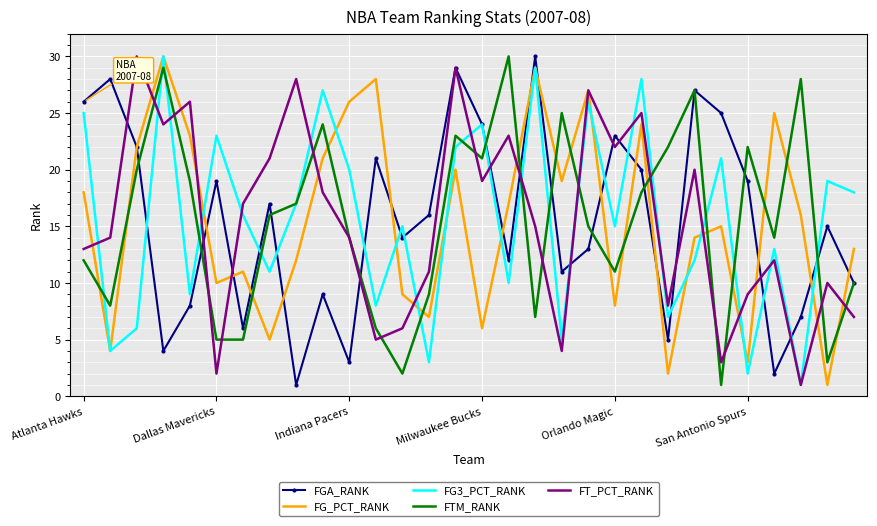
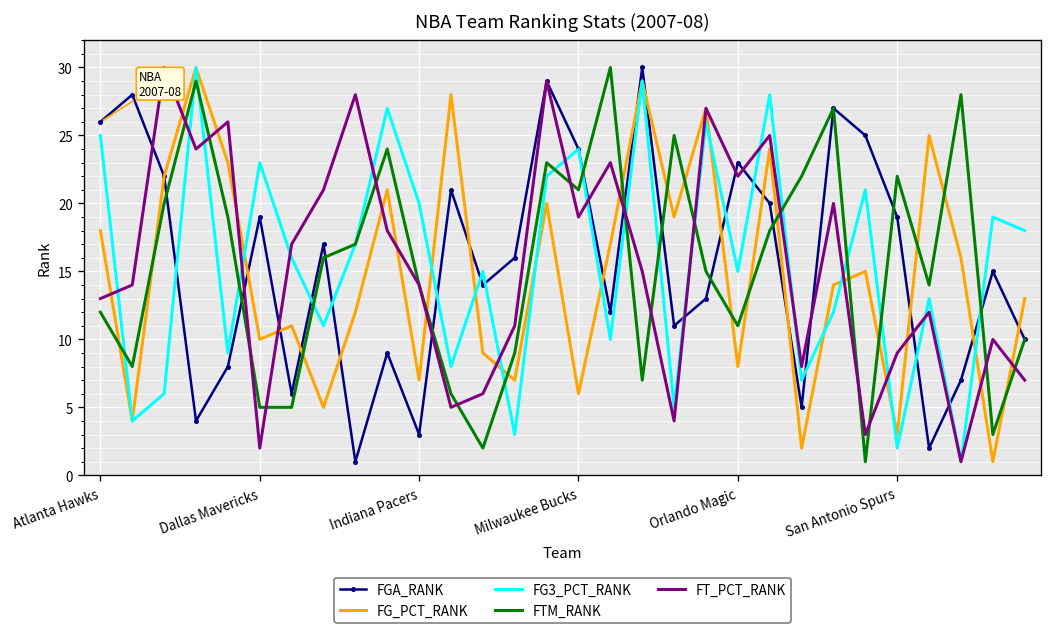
FG_PCT_RANK, Indiana Pacers: 26 -> 7
